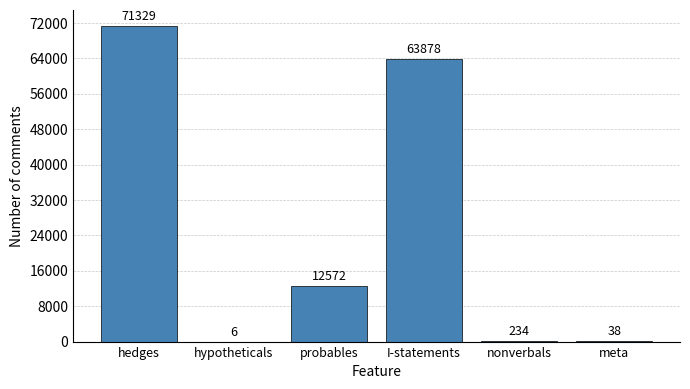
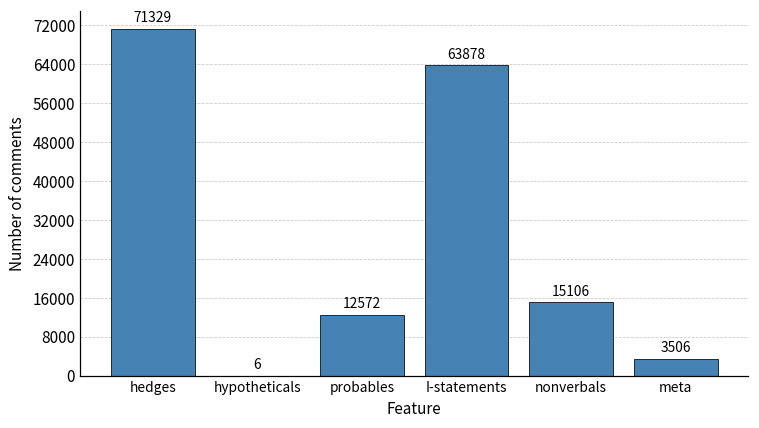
nonverbals: 234 -> 15106
meta: 38 -> 3506
